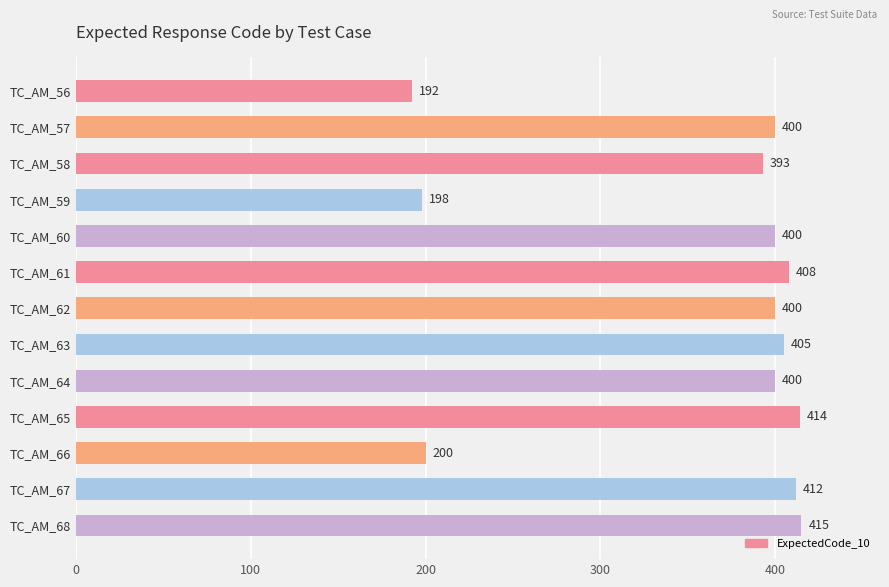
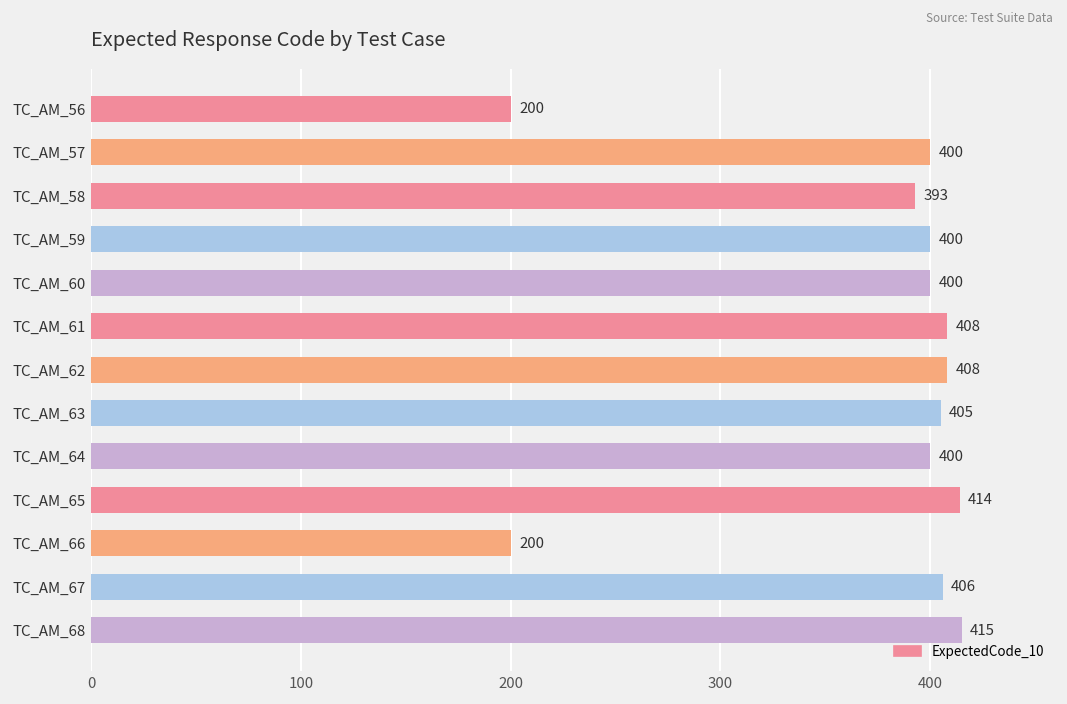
TC_AM_56: 192 -> 200
TC_AM_59: 198 -> 400
TC_AM_62: 400 -> 408
TC_AM_67: 412 -> 406
